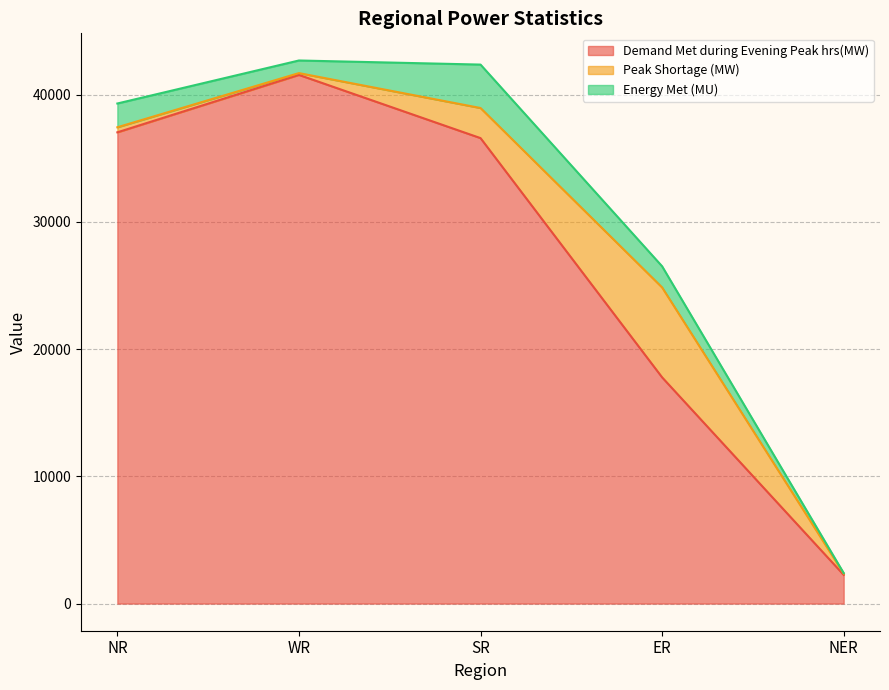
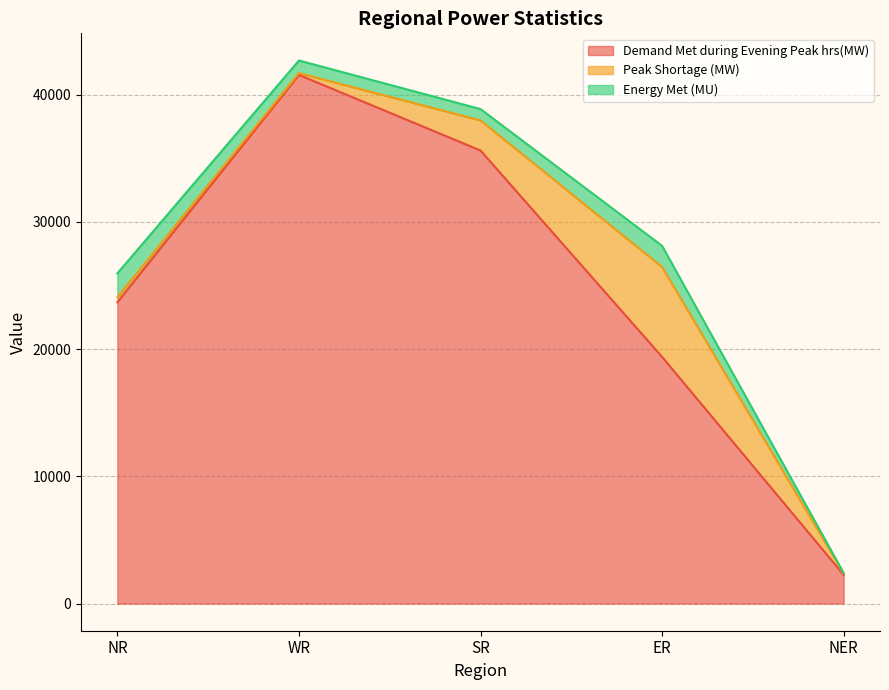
Demand Met during Evening Peak hrs(MW), NR: 37000 -> 23700
Demand Met during Evening Peak hrs(MW), SR: 36600 -> 35600
Energy Met (MU), SR: 3400 -> 900
Demand Met during Evening Peak hrs(MW), ER: 17800 -> 19400
